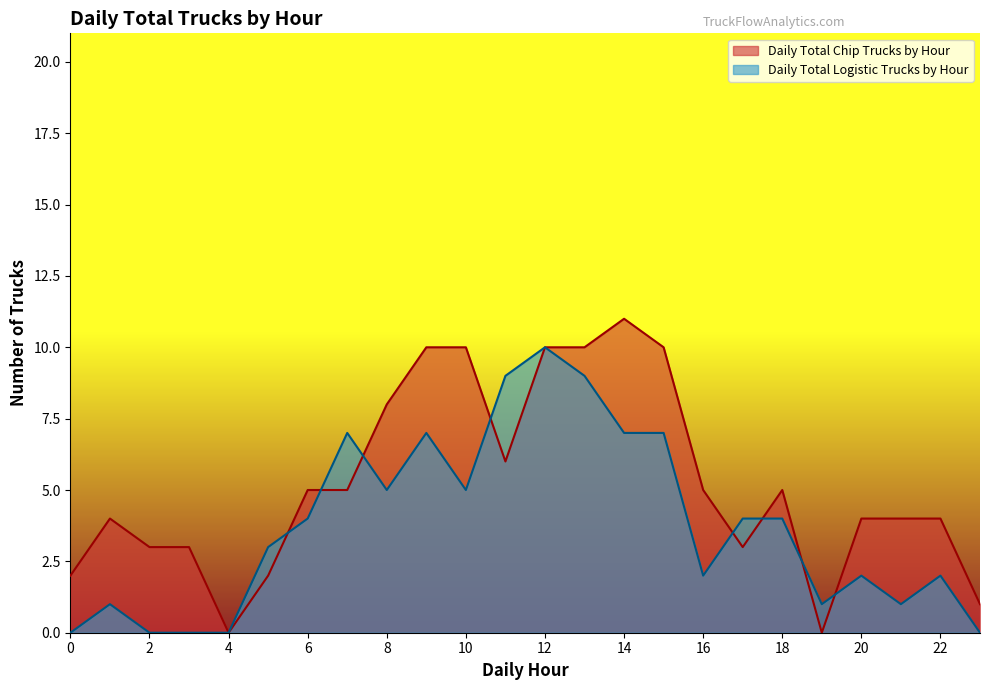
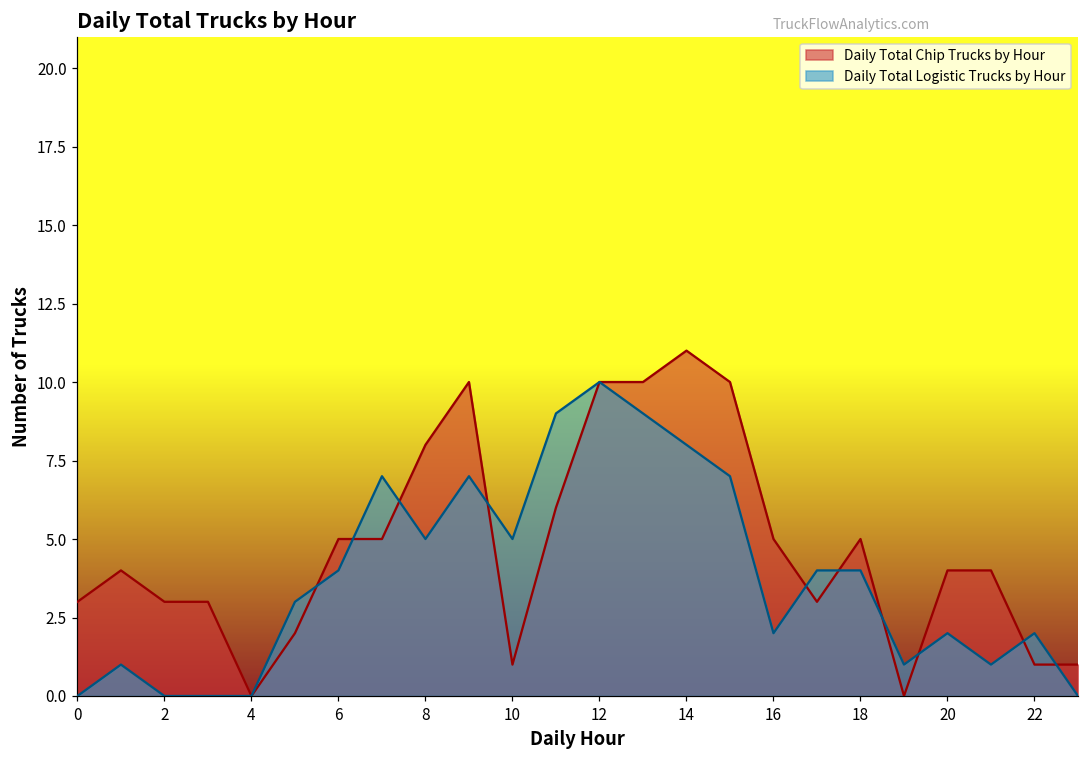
Daily Total Chip Trucks by Hour, 0: 2 -> 3
Daily Total Chip Trucks by Hour, 10: 10 -> 1
Daily Total Logistic Trucks by Hour, 14: 7 -> 8
Daily Total Chip Trucks by Hour, 22: 4 -> 1
